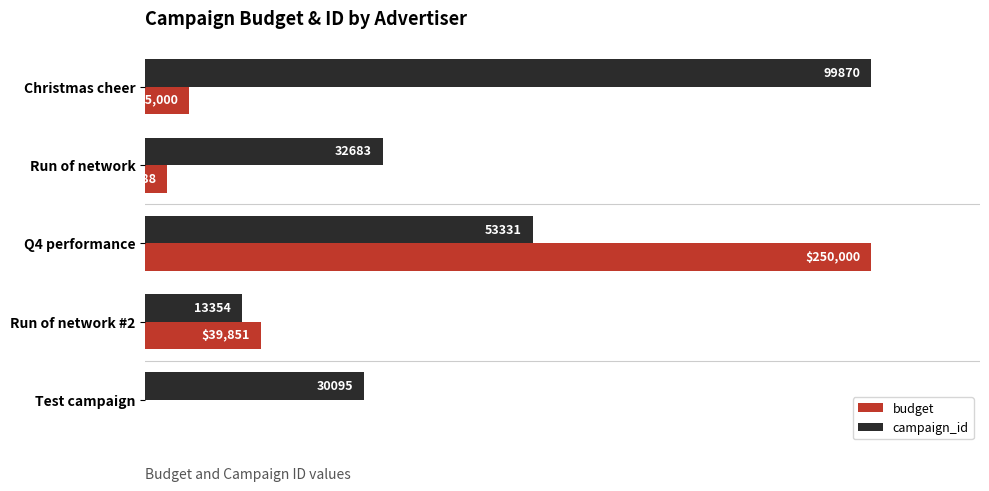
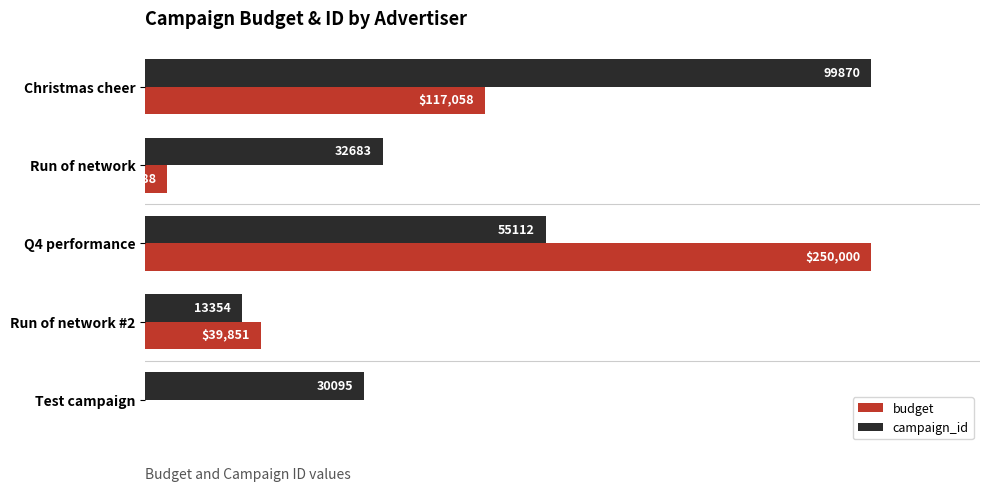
budget, Christmas cheer: $15,000 -> $117,058
campaign_id, Q4 performance: 53331 -> 55112
